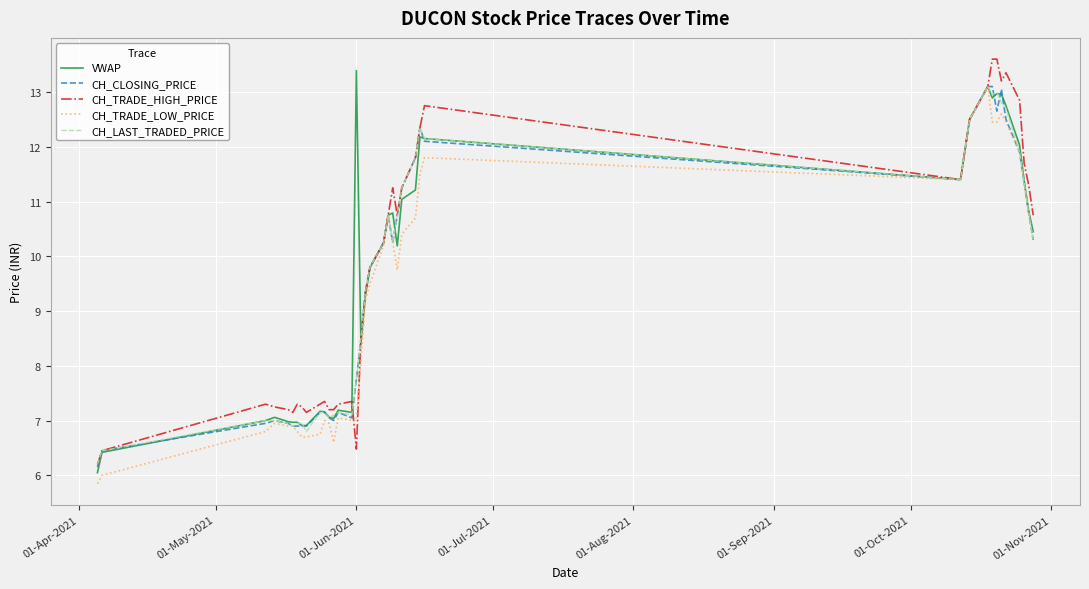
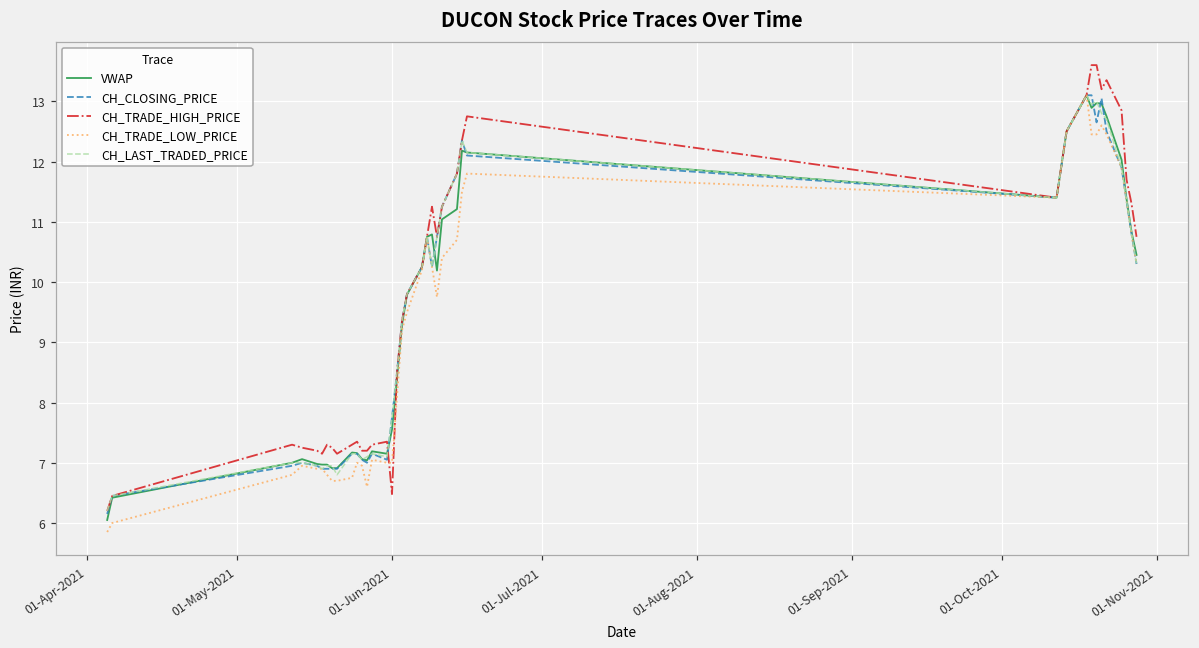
VWAP, 01-Jun-2021: 13.4 -> 7.6
